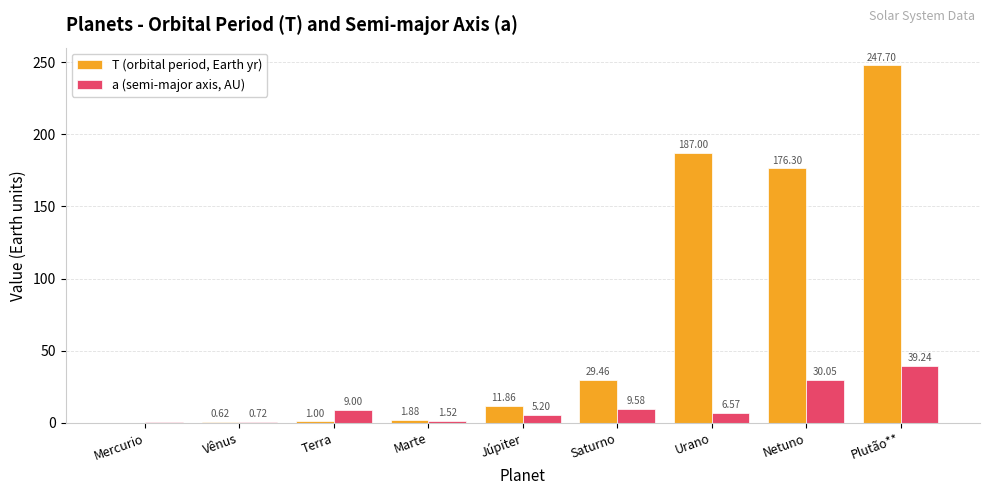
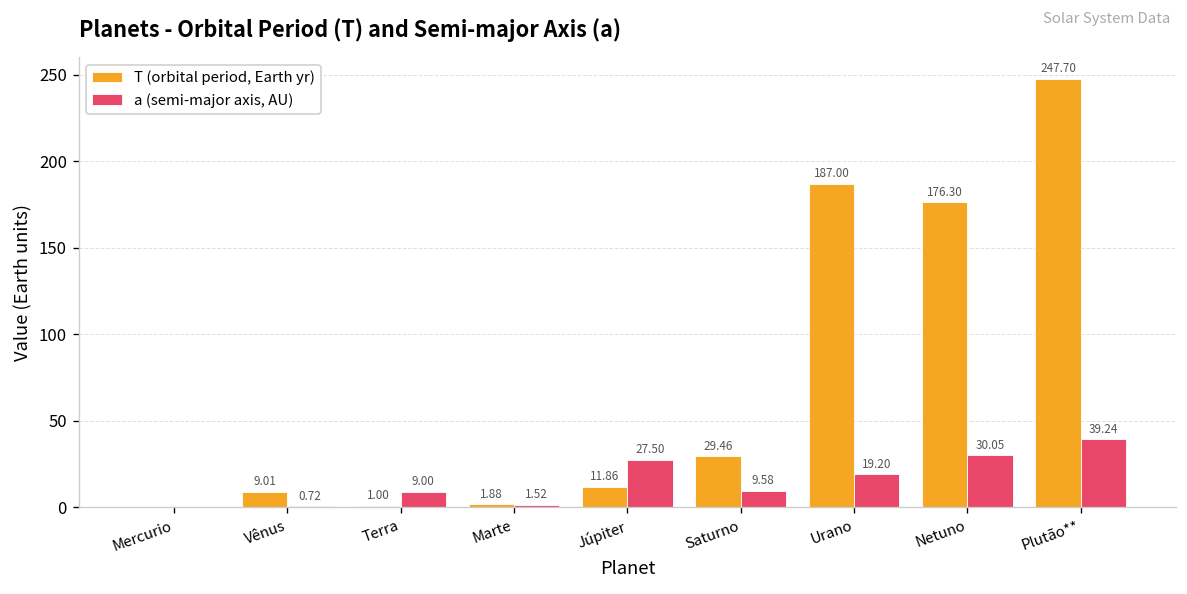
T (orbital period, Earth yr), Vênus: 0.62 -> 9.01
a (semi-major axis, AU), Júpiter: 5.20 -> 27.50
a (semi-major axis, AU), Urano: 6.57 -> 19.20
